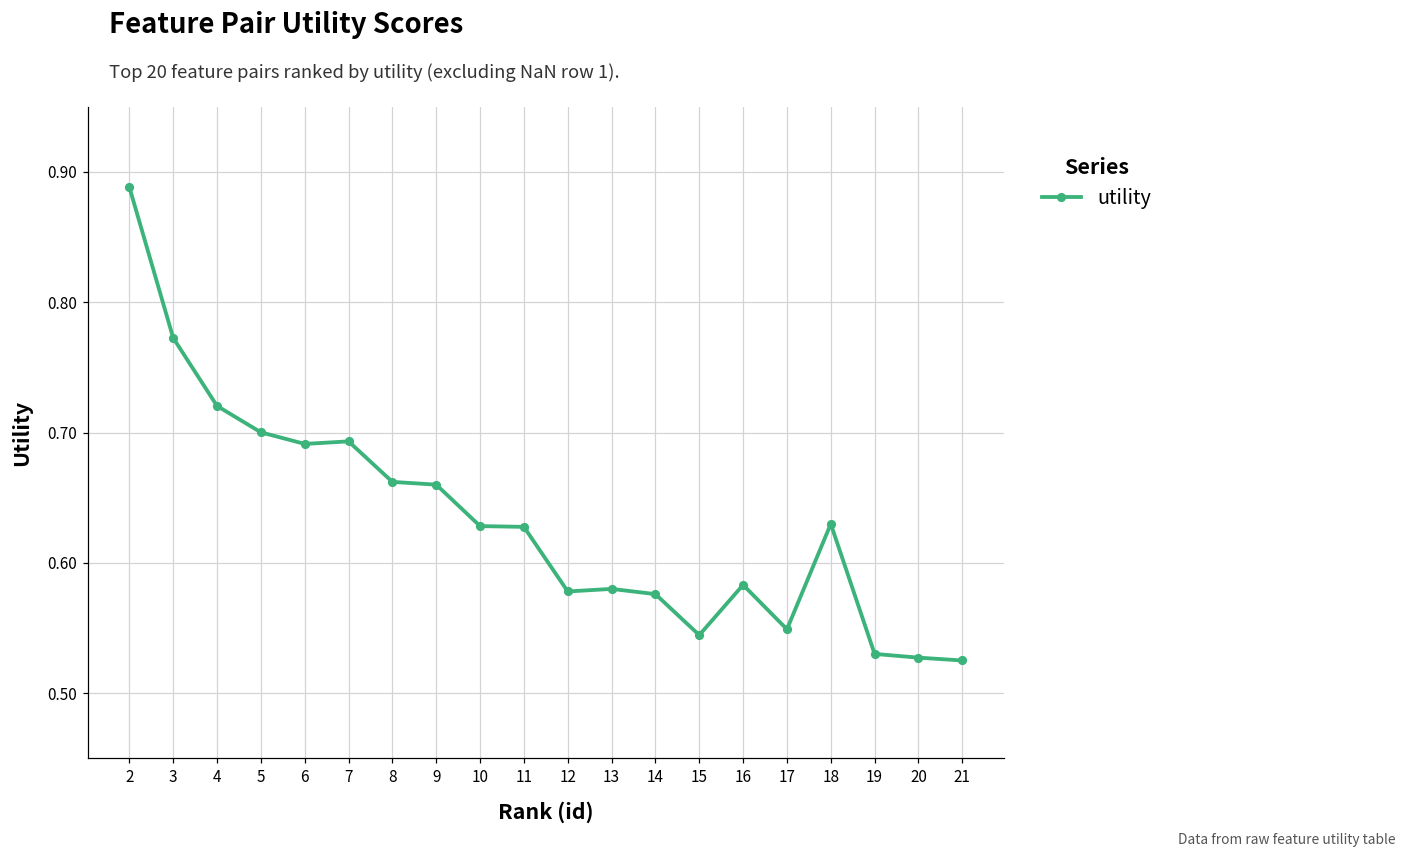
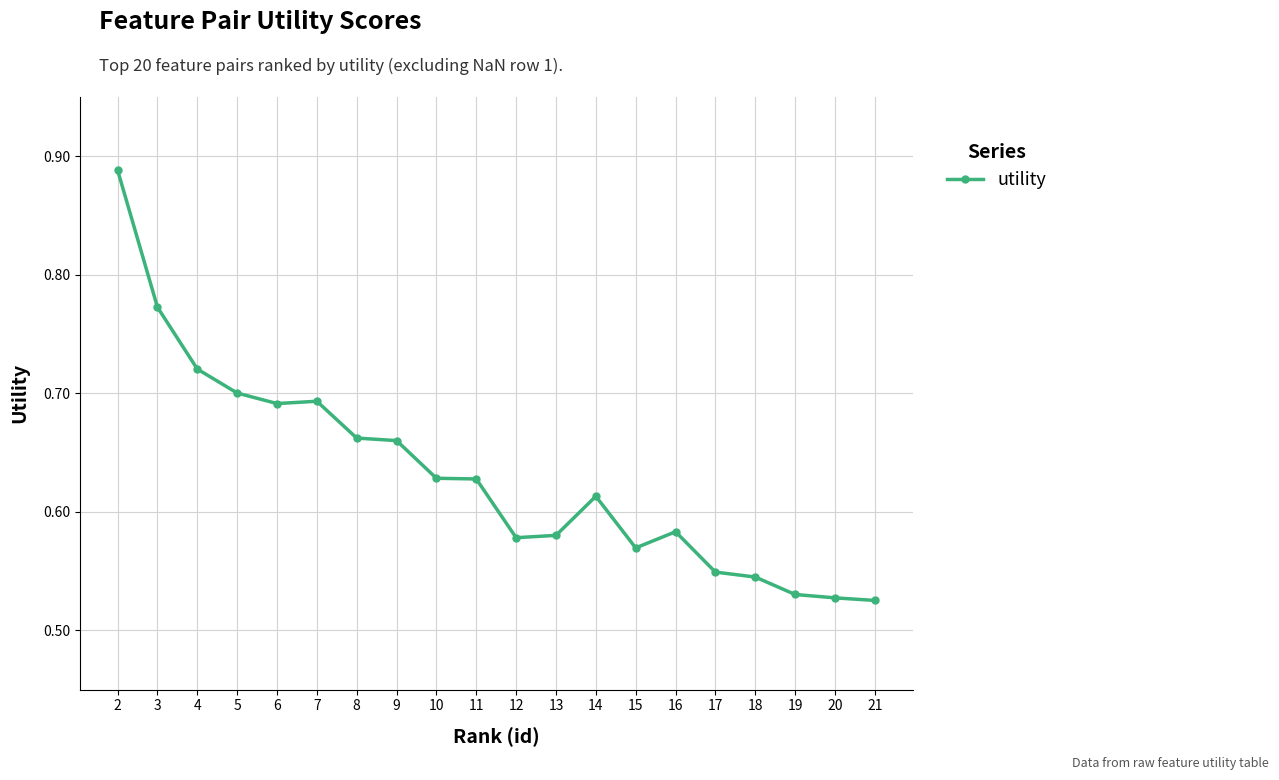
14: 0.576 -> 0.613
15: 0.545 -> 0.570
18: 0.630 -> 0.545
